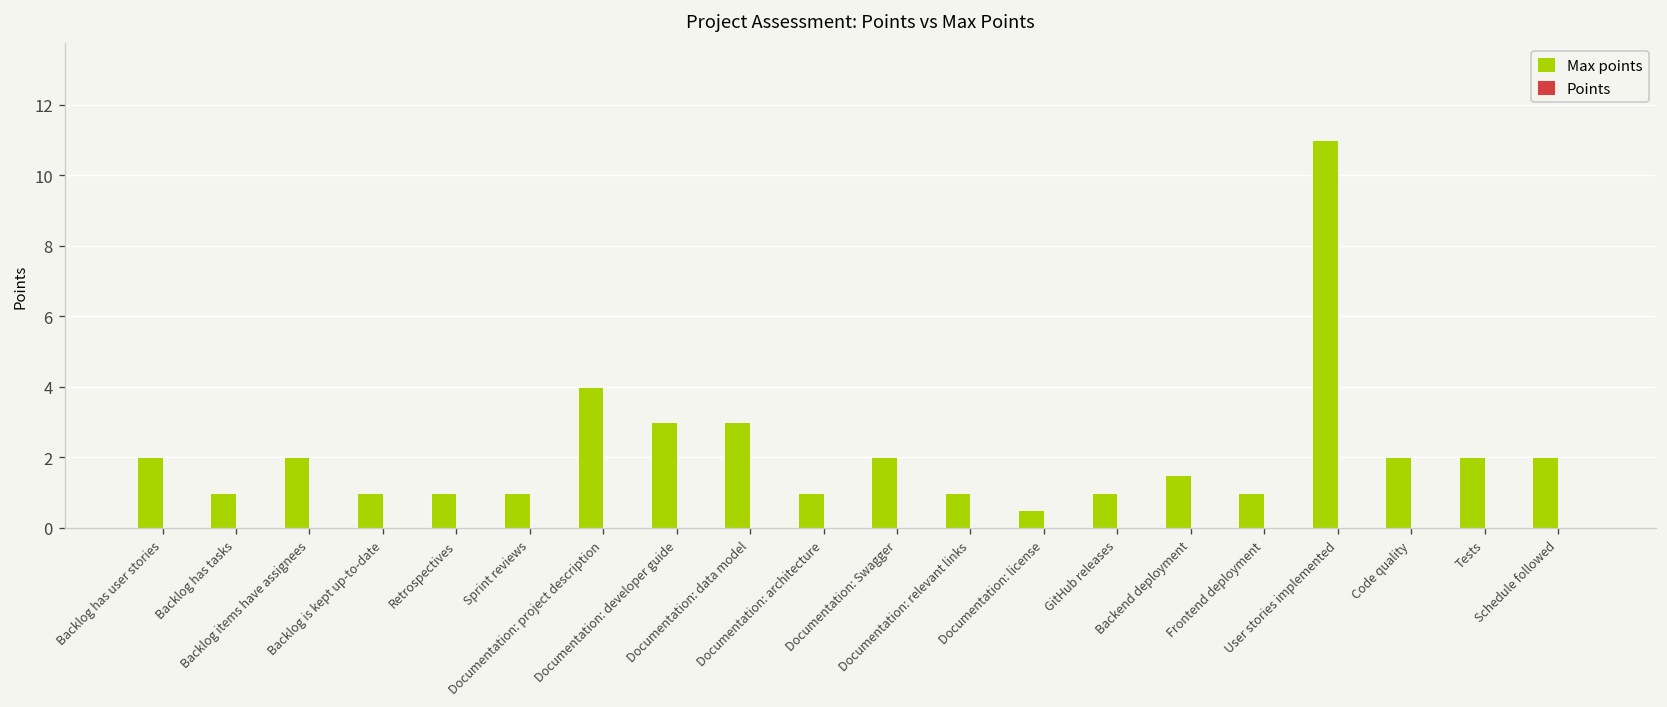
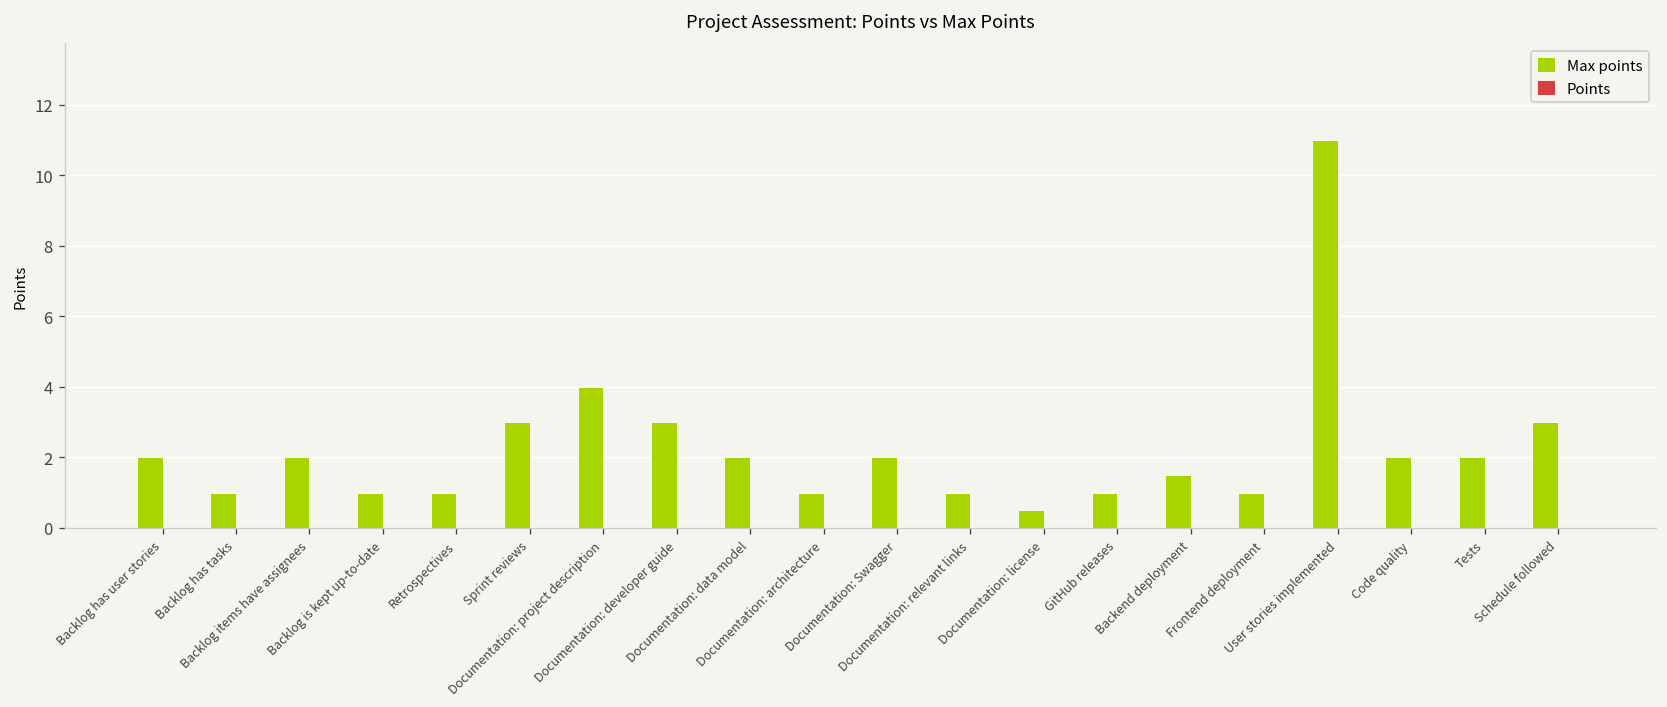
Max points, Sprint reviews: 1 -> 3
Max points, Documentation: data model: 3 -> 2
Max points, Schedule followed: 2 -> 3
